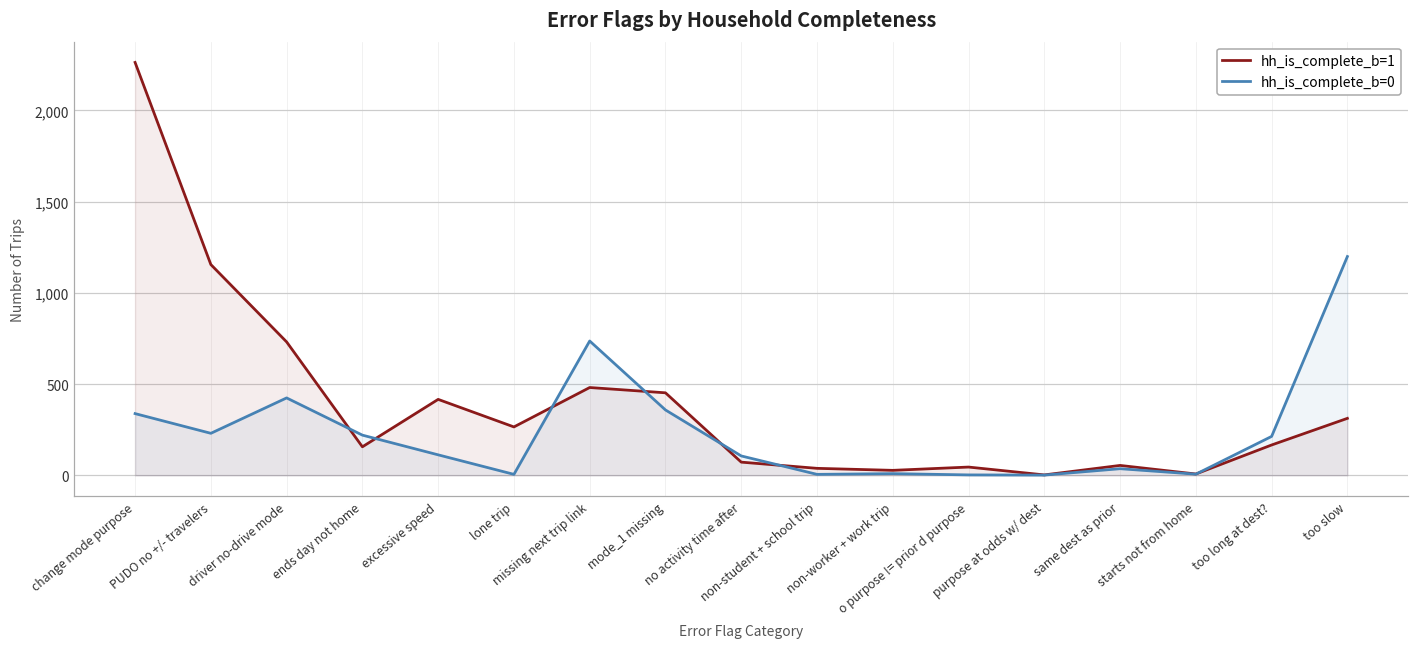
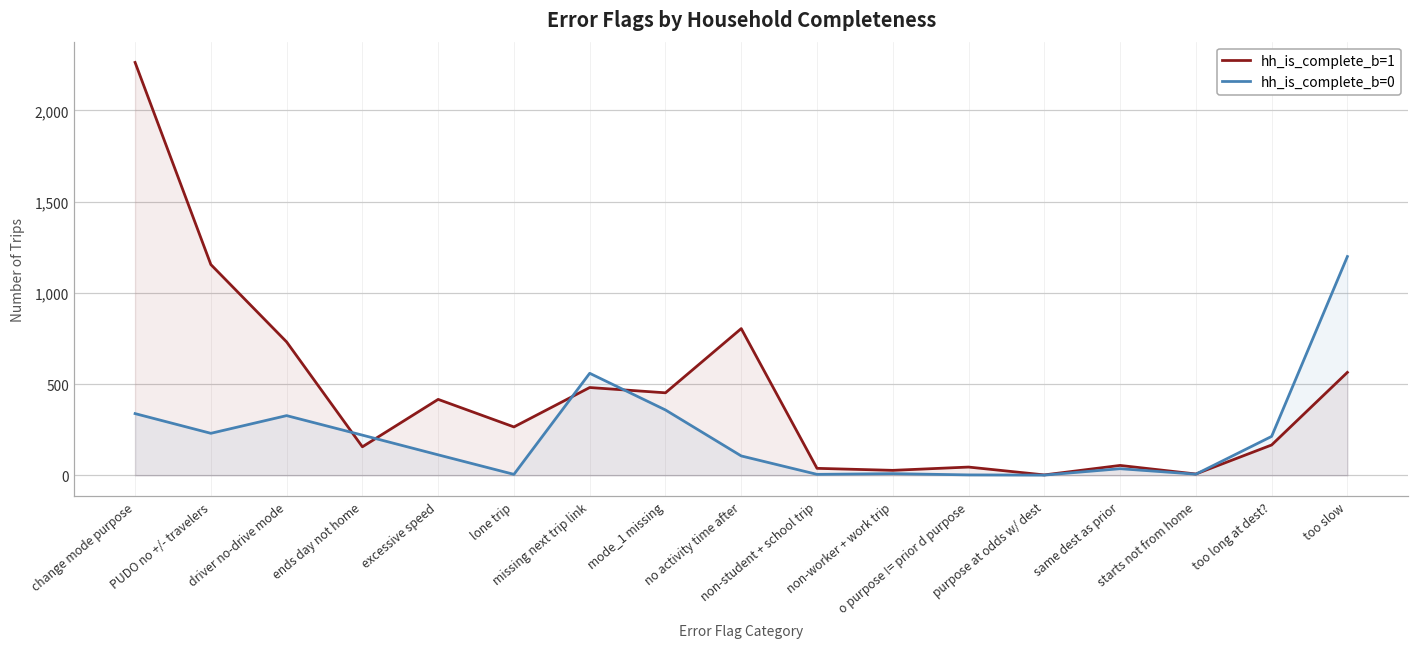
hh_is_complete_b=0, driver no-drive mode: 420 -> 330
hh_is_complete_b=0, missing next trip link: 740 -> 560
hh_is_complete_b=1, no activity time after: 70 -> 800
hh_is_complete_b=1, too slow: 310 -> 560
